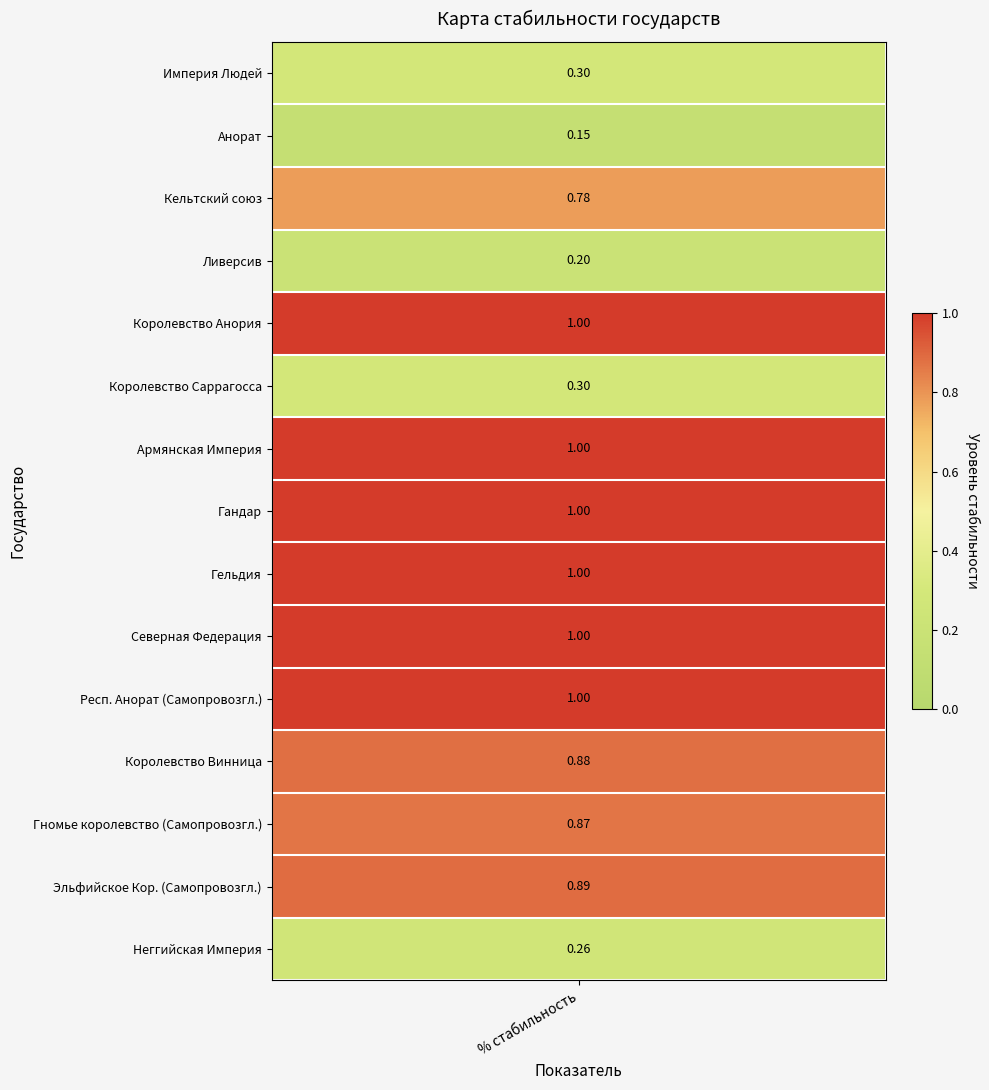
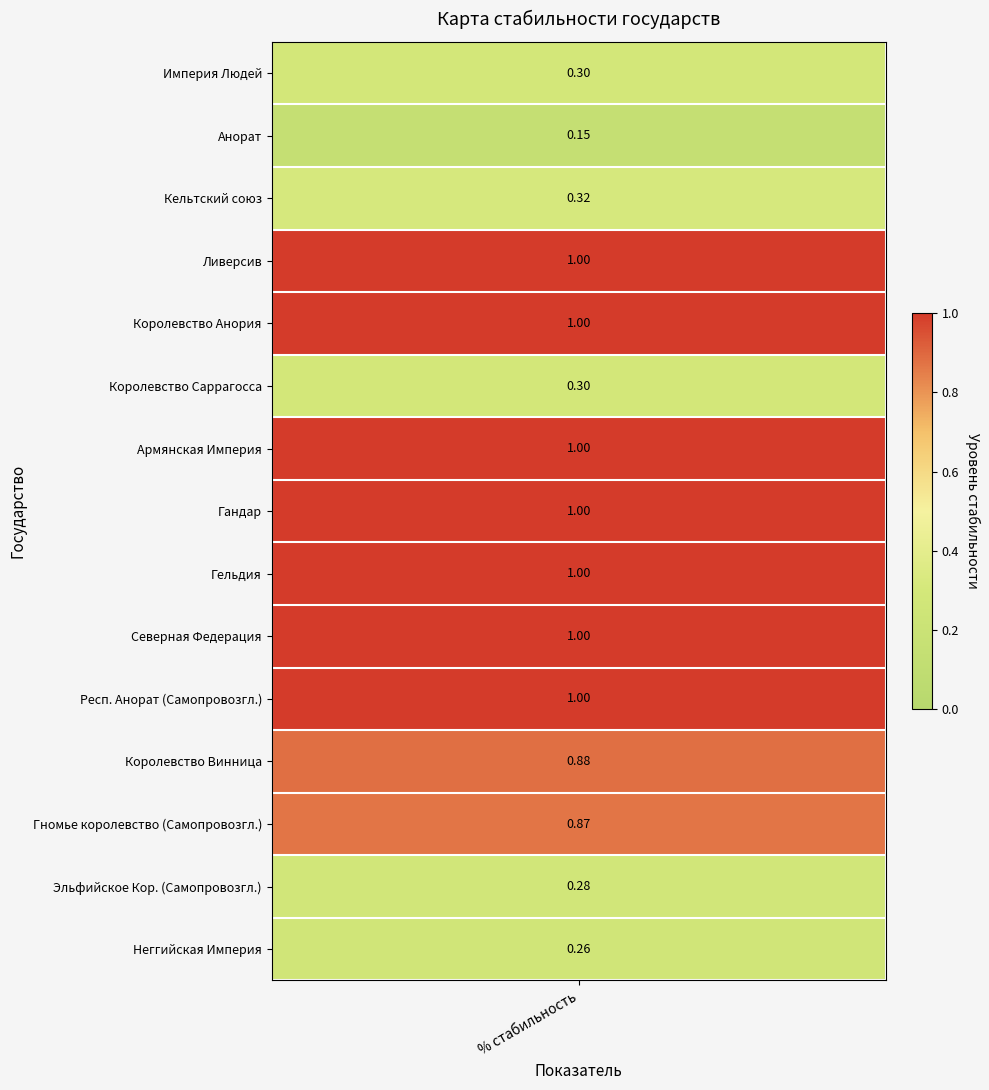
Кельтский союз, % стабильность: 0.78 -> 0.32
Ливерсив, % стабильность: 0.20 -> 1.00
Эльфийское Кор. (Самопровозгл.), % стабильность: 0.89 -> 0.28
